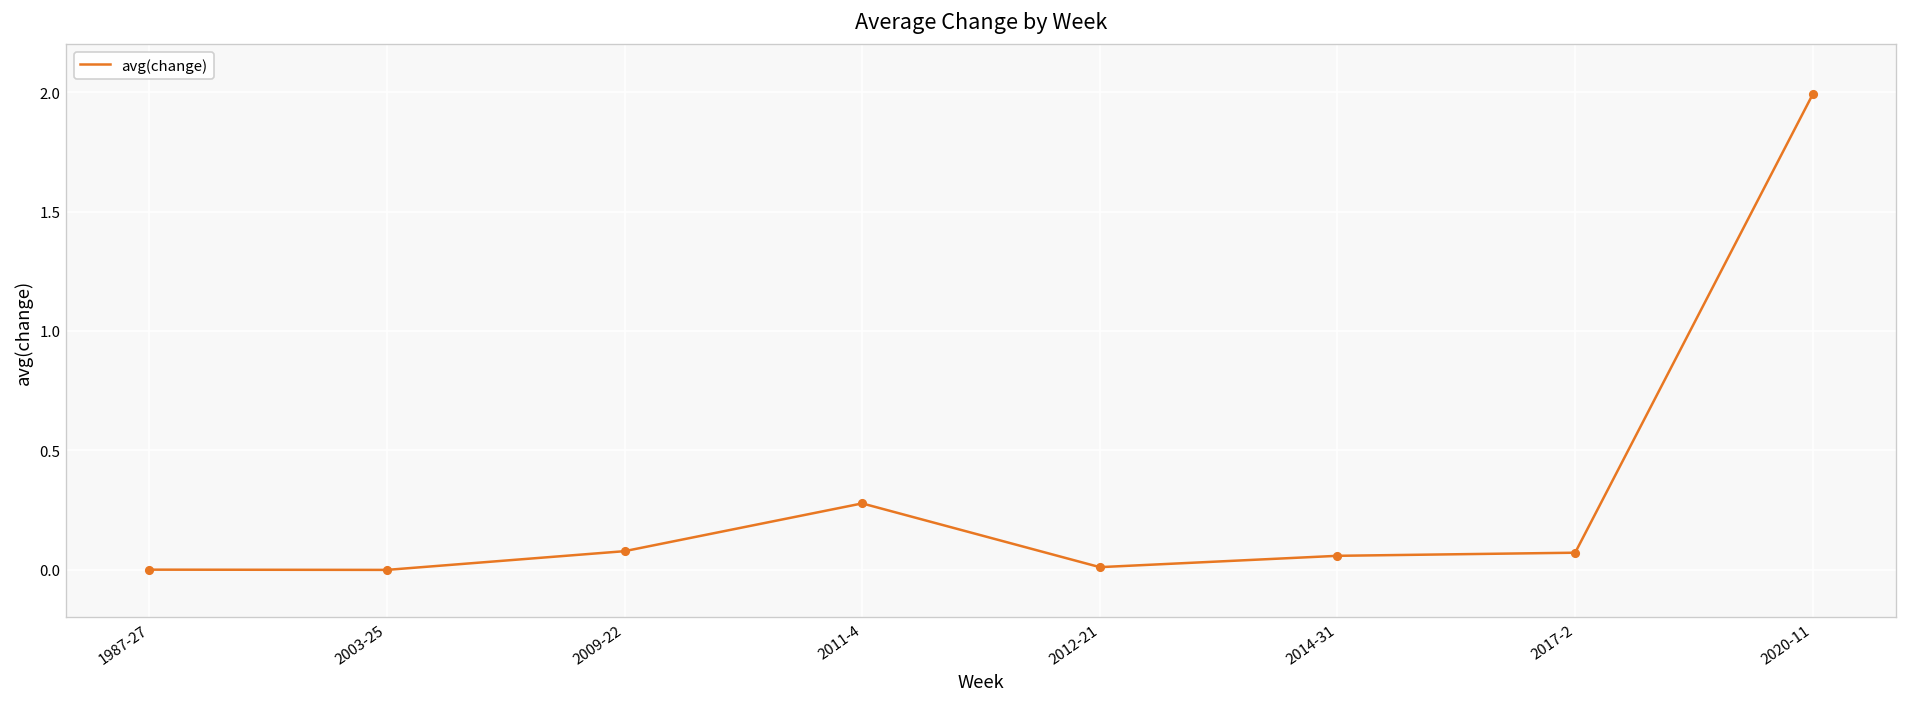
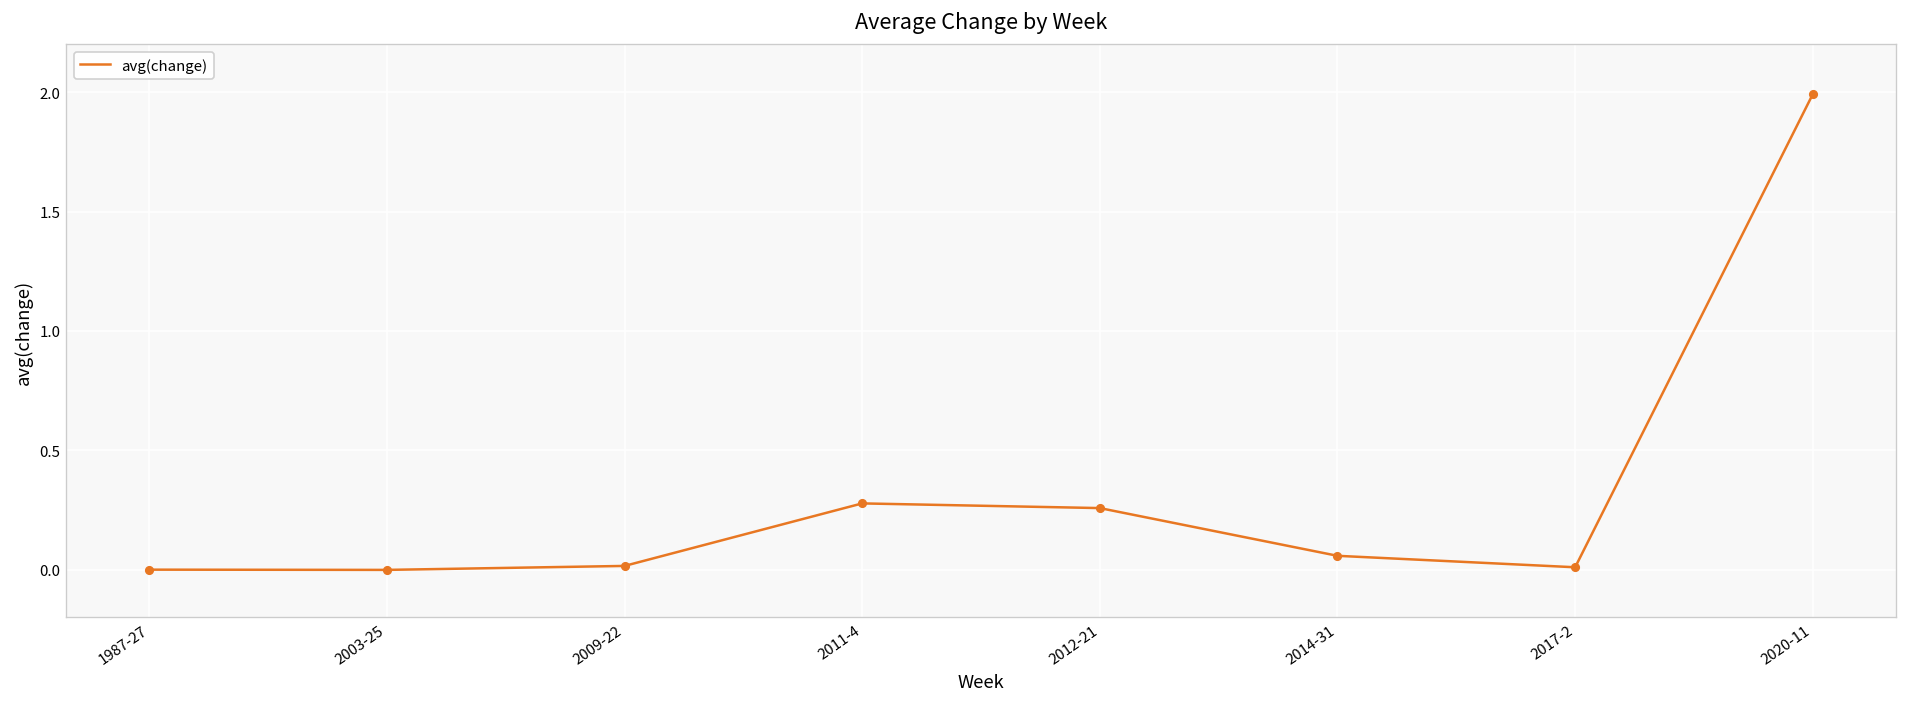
2009-22: 0.08 -> 0.02
2012-21: 0.01 -> 0.26
2017-2: 0.07 -> 0.01
